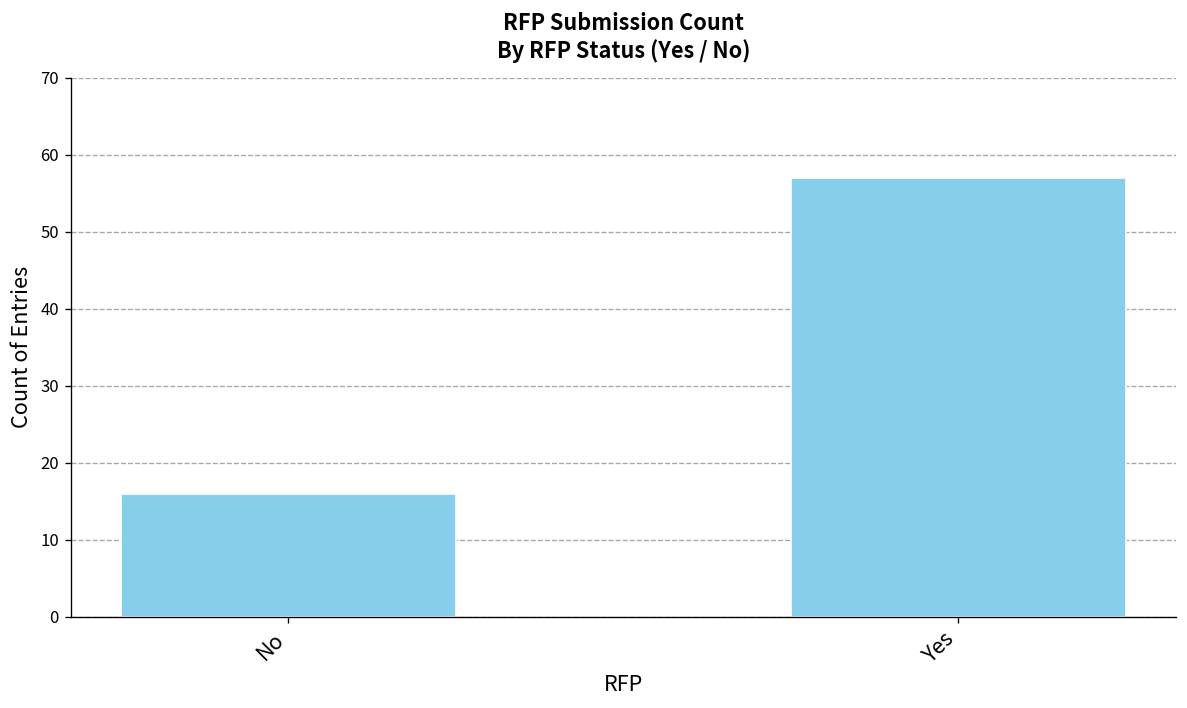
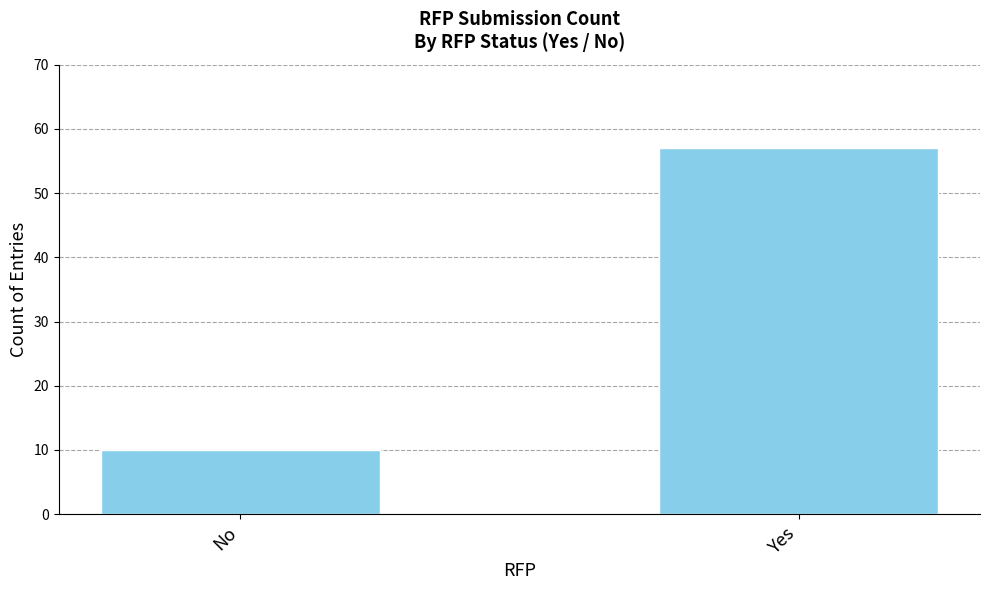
No: 16 -> 10
